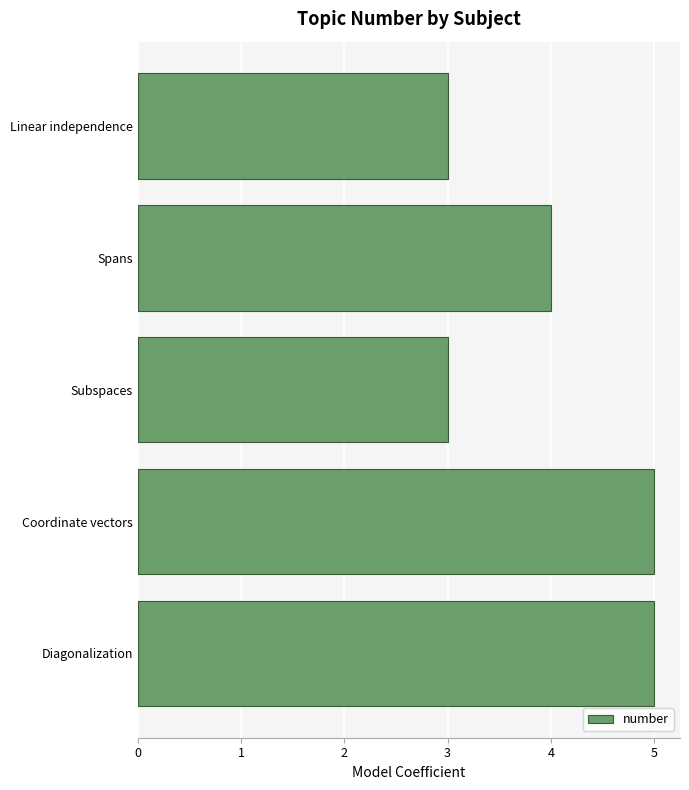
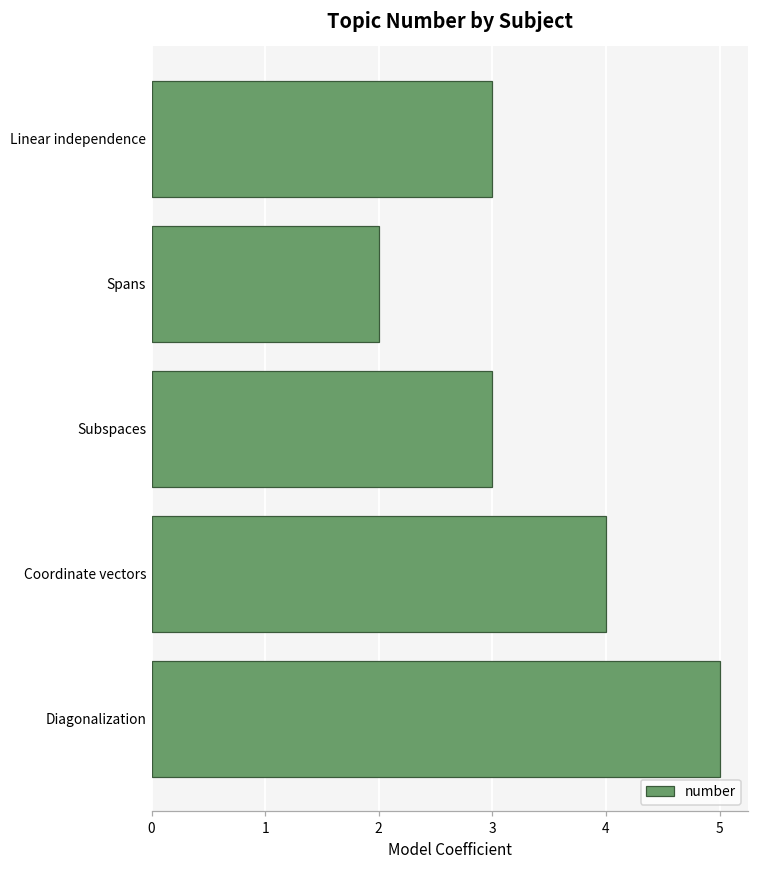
Spans: 4 -> 2
Coordinate vectors: 5 -> 4
